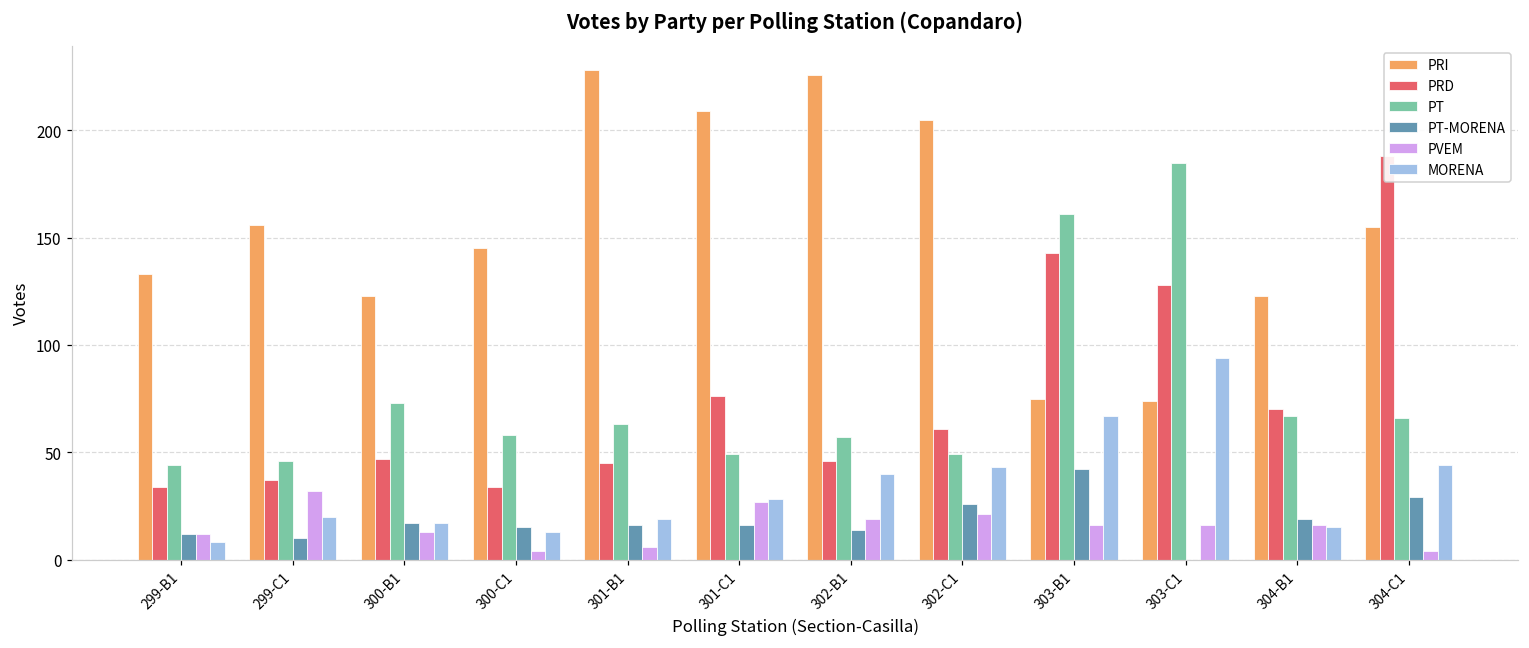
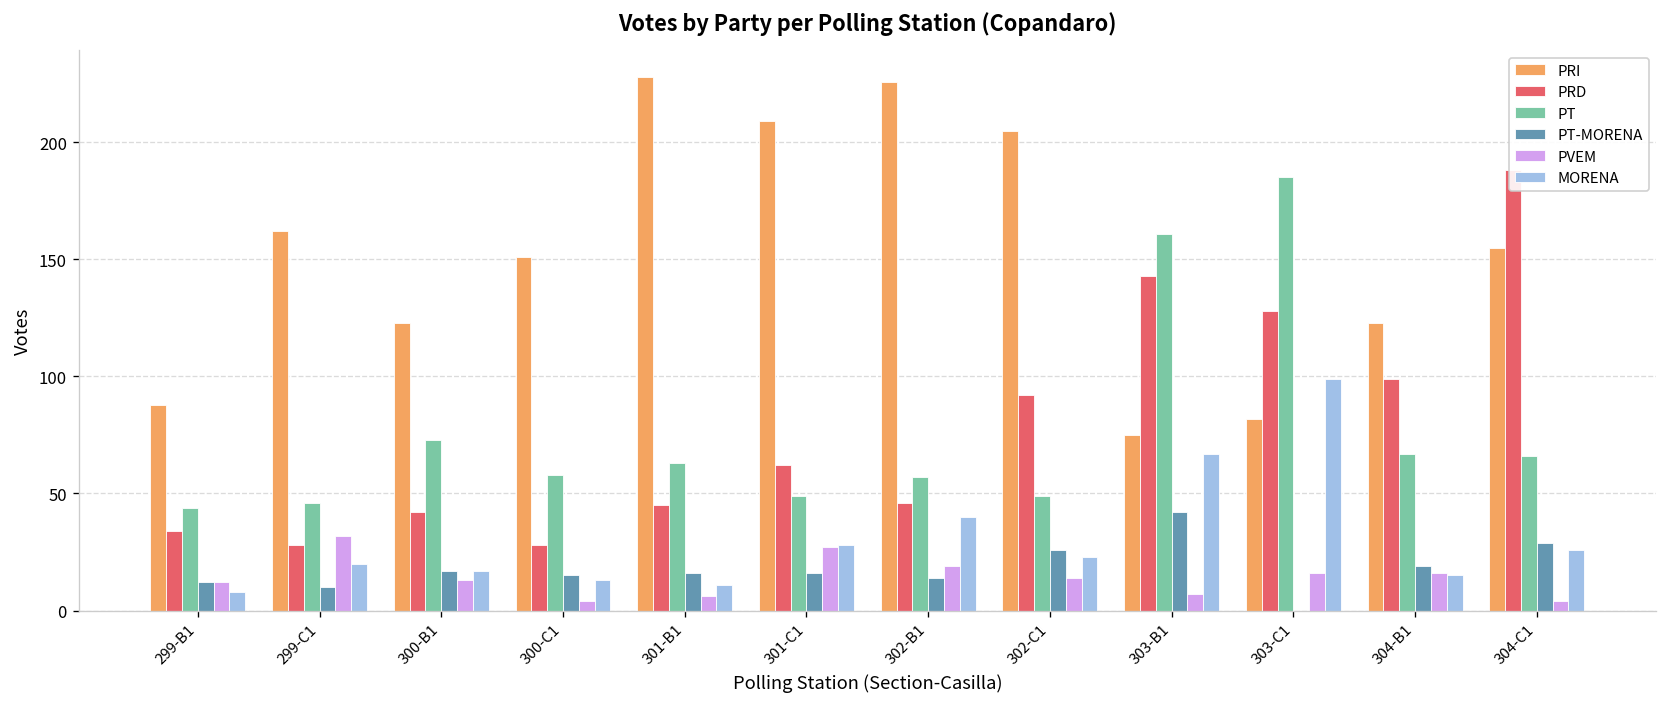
PRI, 299-B1: 133 -> 88
PRI, 299-C1: 156 -> 162
PRD, 299-C1: 37 -> 28
PRD, 300-B1: 47 -> 42
PRI, 300-C1: 145 -> 151
PRD, 300-C1: 34 -> 28
MORENA, 301-B1: 19 -> 11
PRD, 301-C1: 76 -> 62
PRD, 302-C1: 61 -> 92
PVEM, 302-C1: 21 -> 14
MORENA, 302-C1: 43 -> 23
PVEM, 303-B1: 16 -> 7
PRI, 303-C1: 74 -> 82
MORENA, 303-C1: 94 -> 99
PRD, 304-B1: 70 -> 99
MORENA, 304-C1: 44 -> 26
